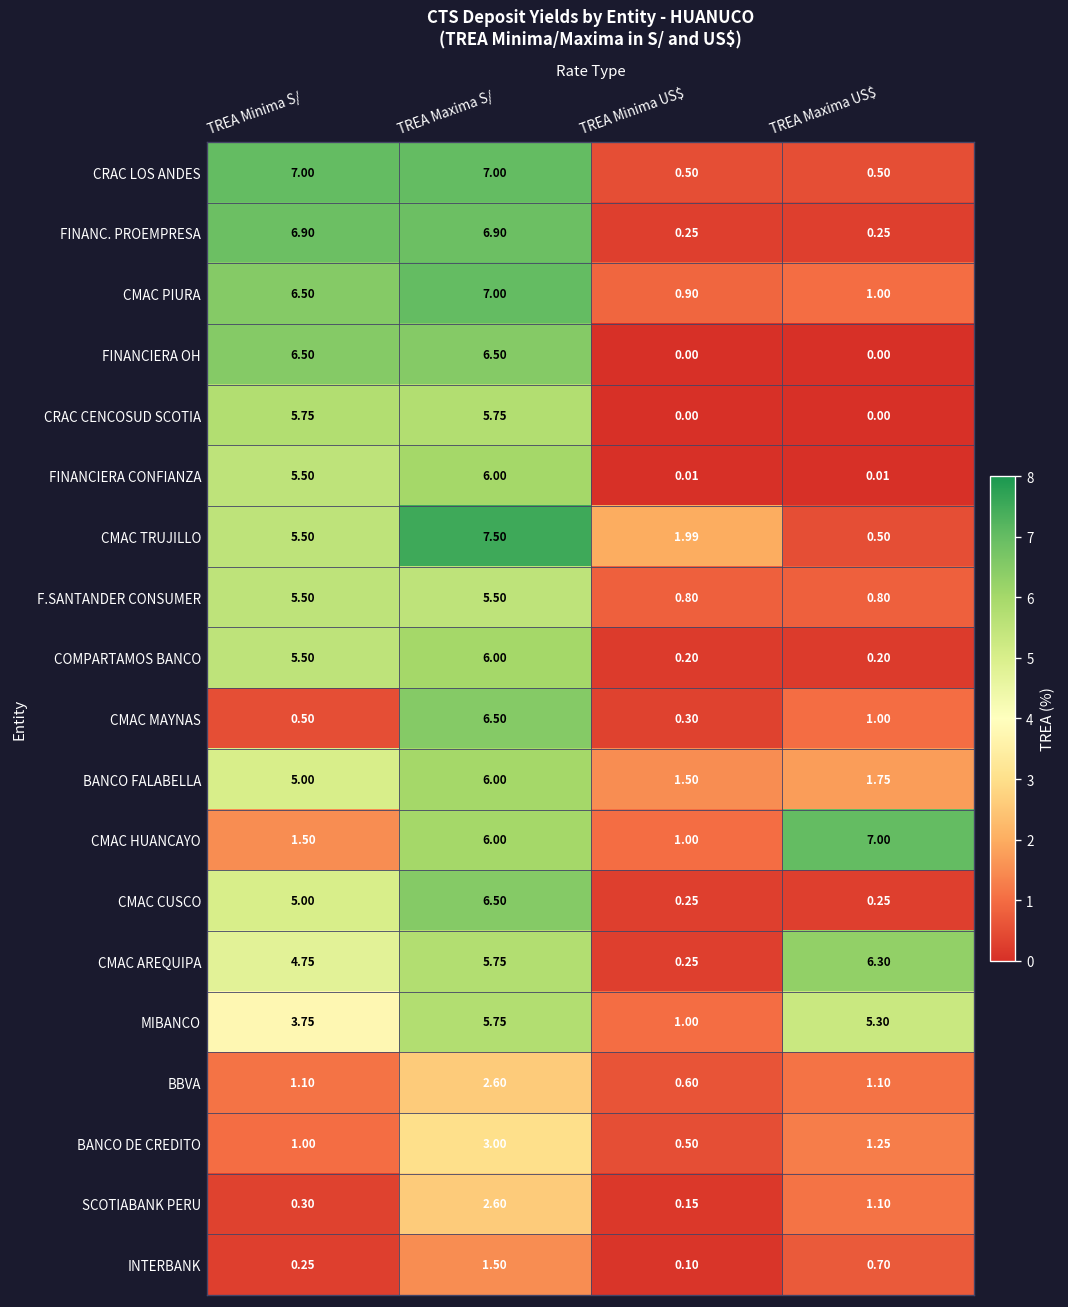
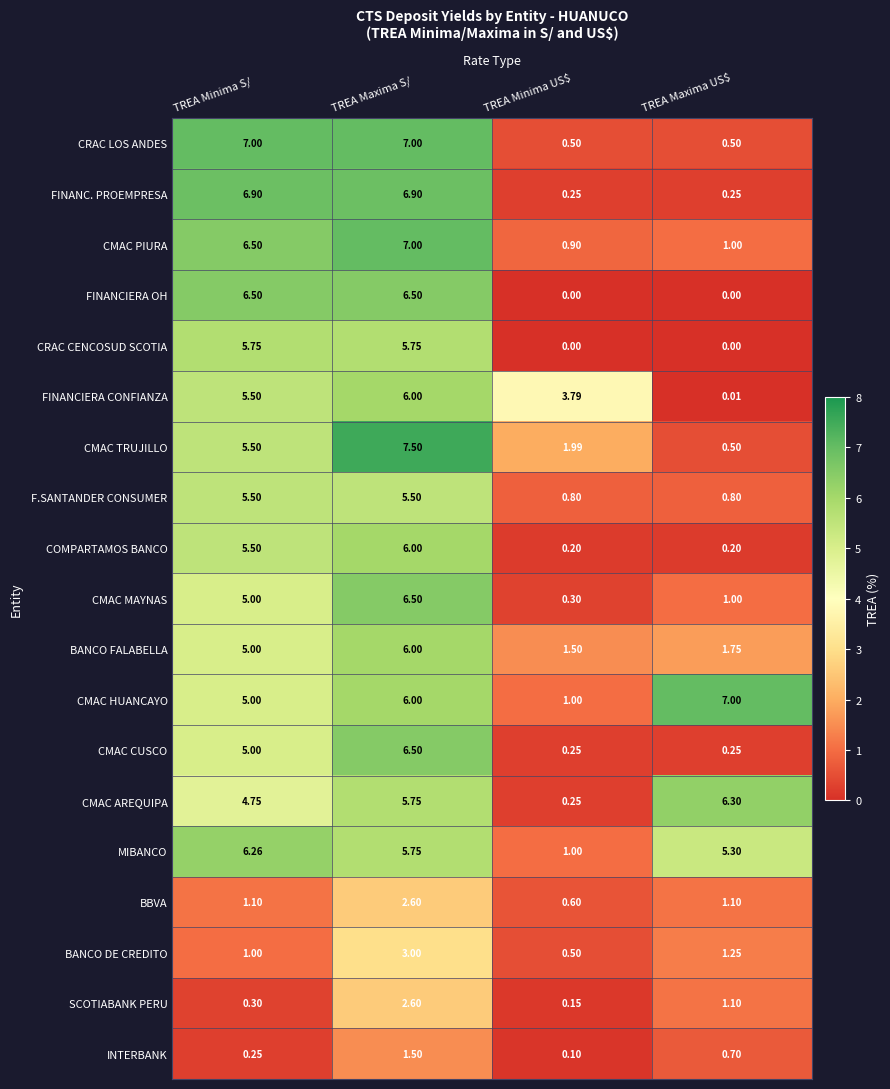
FINANCIERA CONFIANZA, TREA Minima US$: 0.01 -> 3.79
CMAC MAYNAS, TREA Minima S/: 0.50 -> 5.00
CMAC HUANCAYO, TREA Minima S/: 1.50 -> 5.00
MIBANCO, TREA Minima S/: 3.75 -> 6.26
